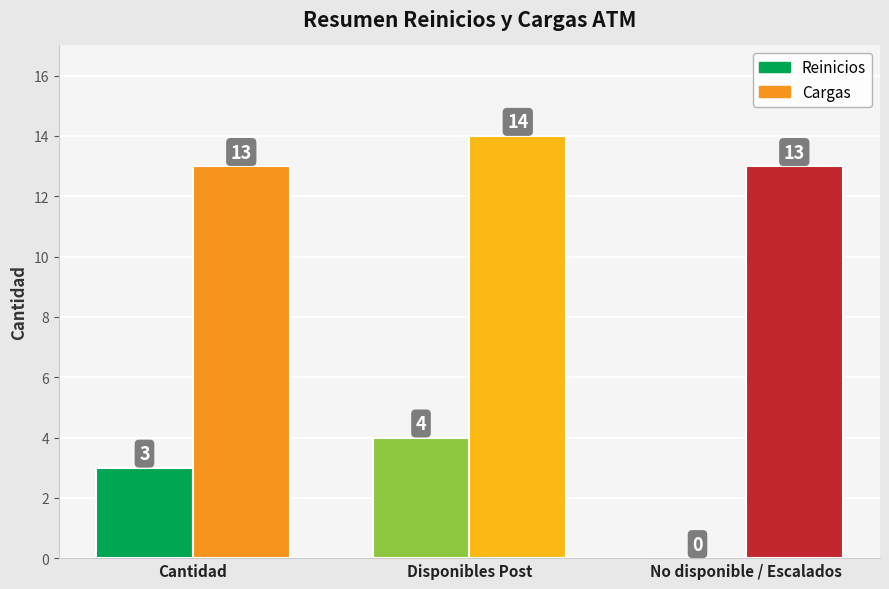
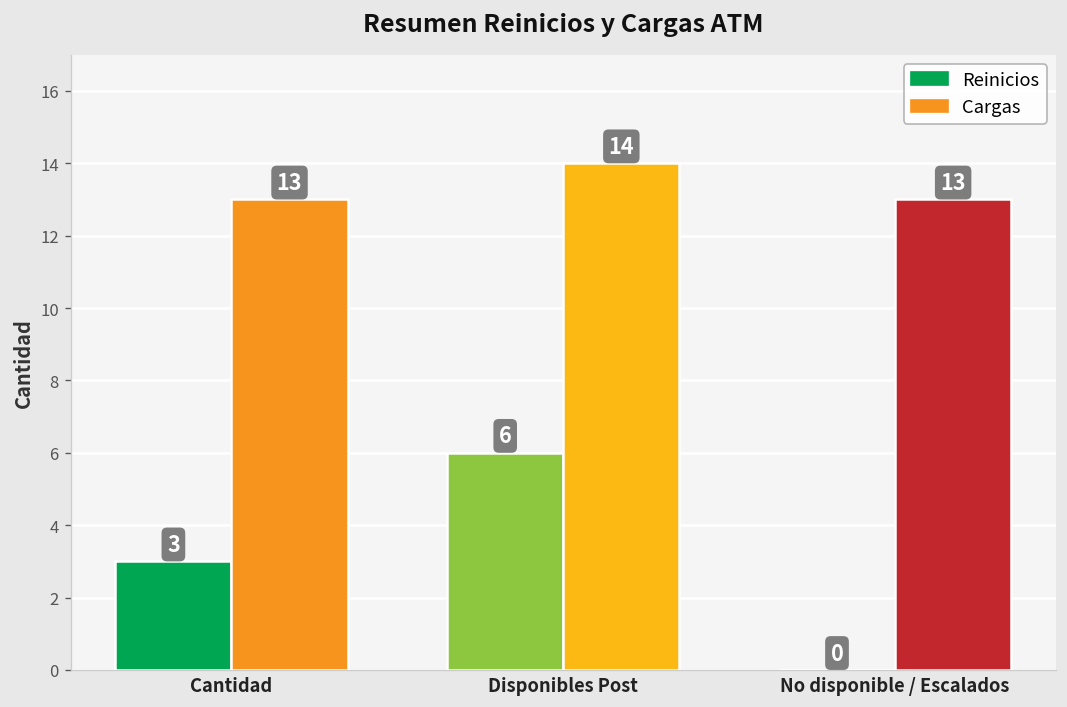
Reinicios, Disponibles Post: 4 -> 6
